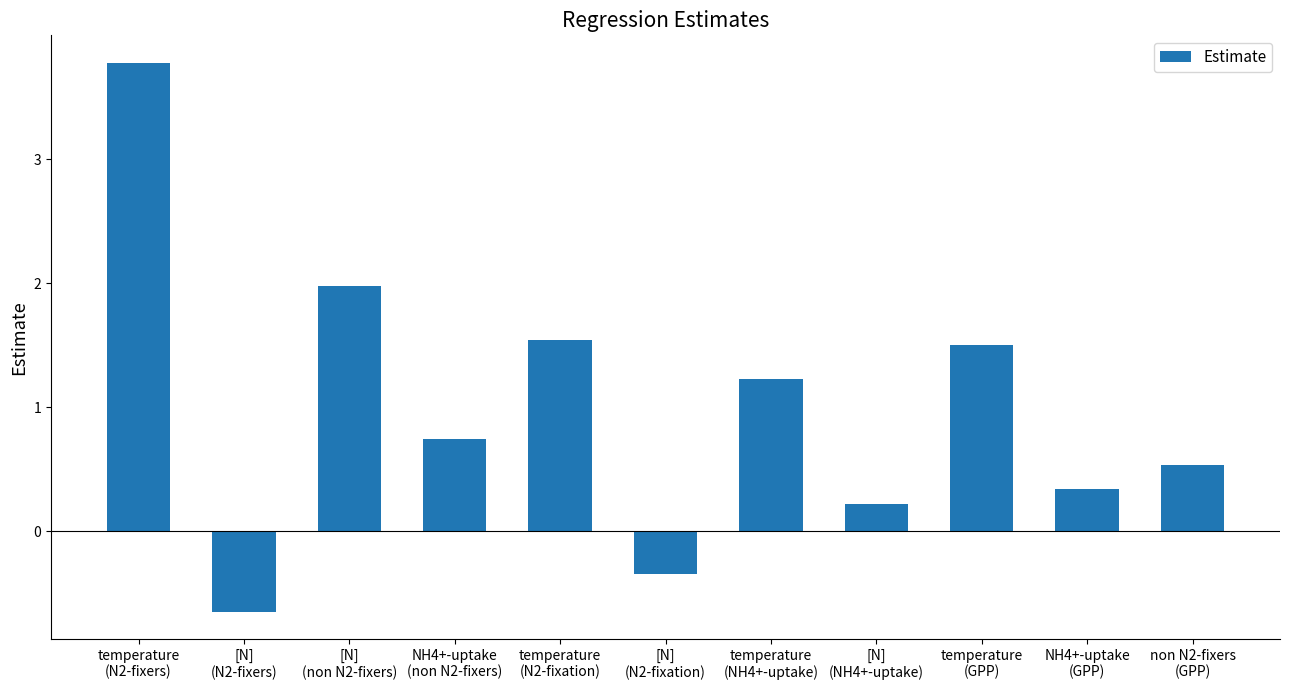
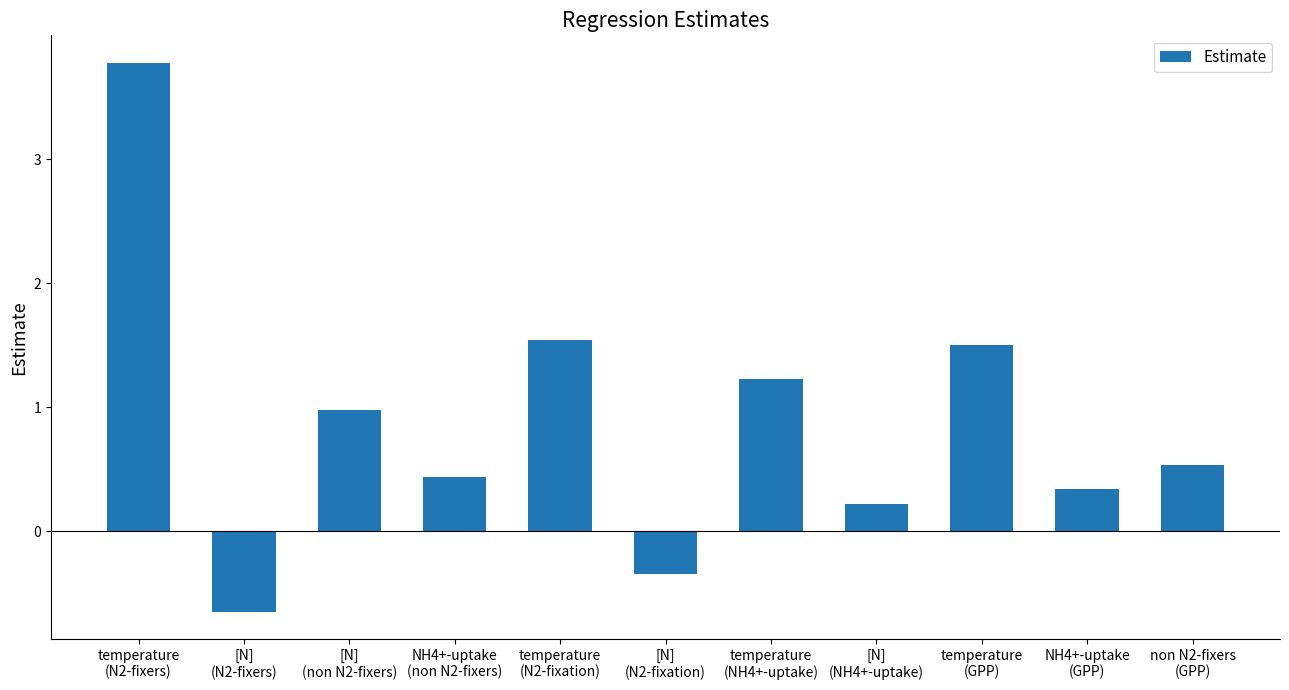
[N] (non N2-fixers): 1.98 -> 0.98
NH4+-uptake (non N2-fixers): 0.74 -> 0.44
